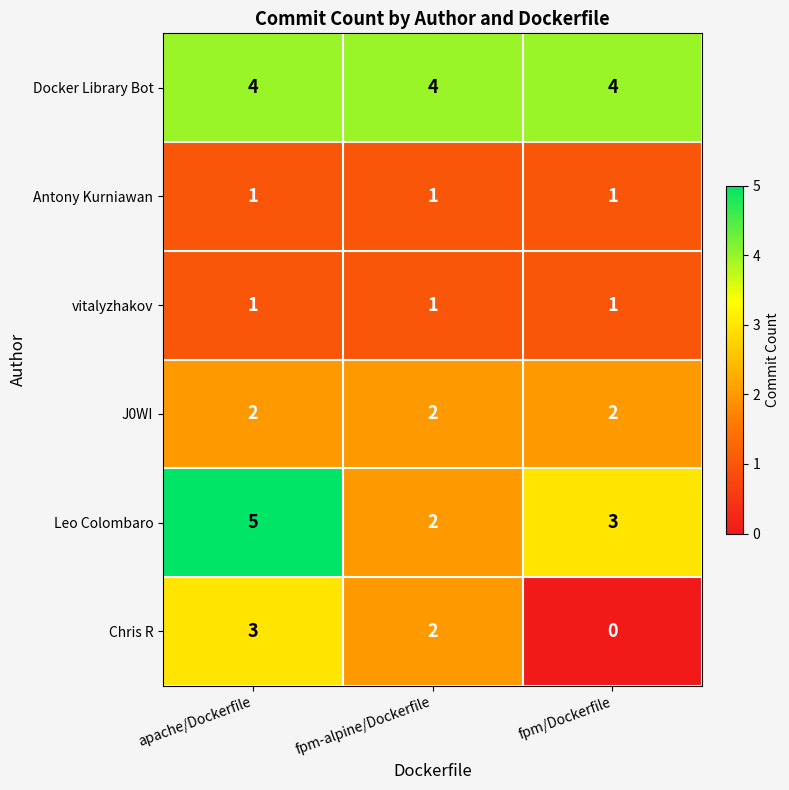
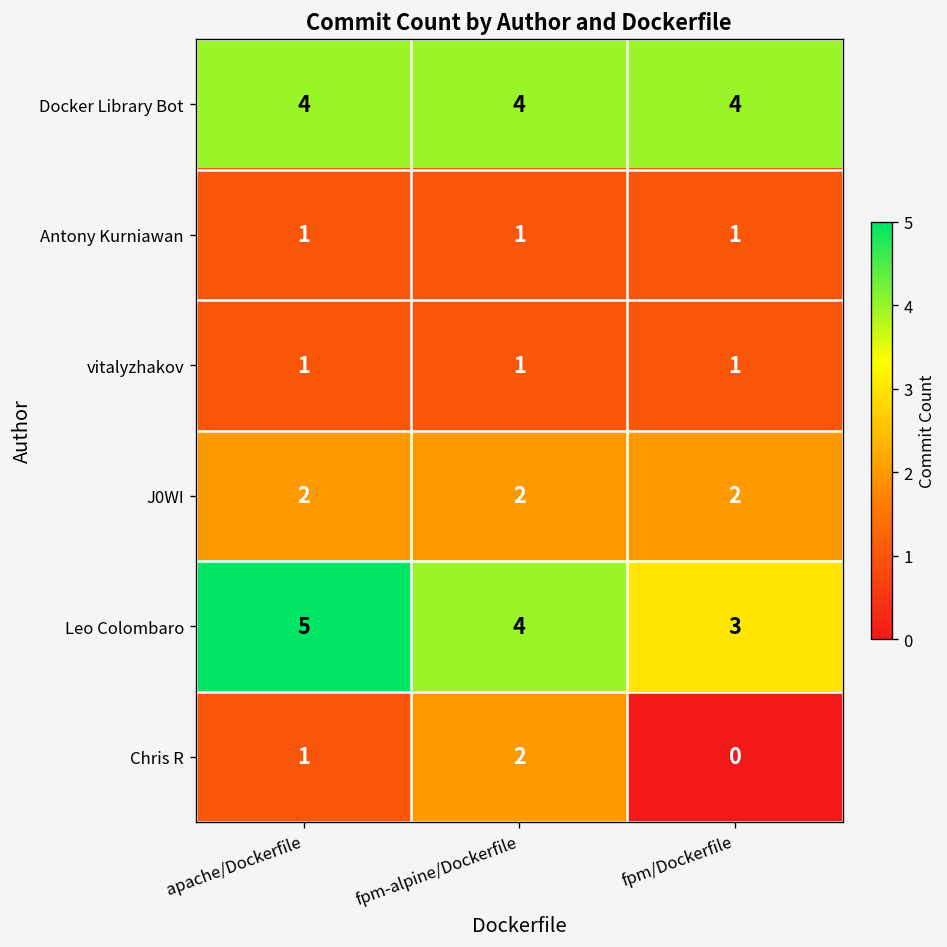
Leo Colombaro, fpm-alpine/Dockerfile: 2 -> 4
Chris R, apache/Dockerfile: 3 -> 1
